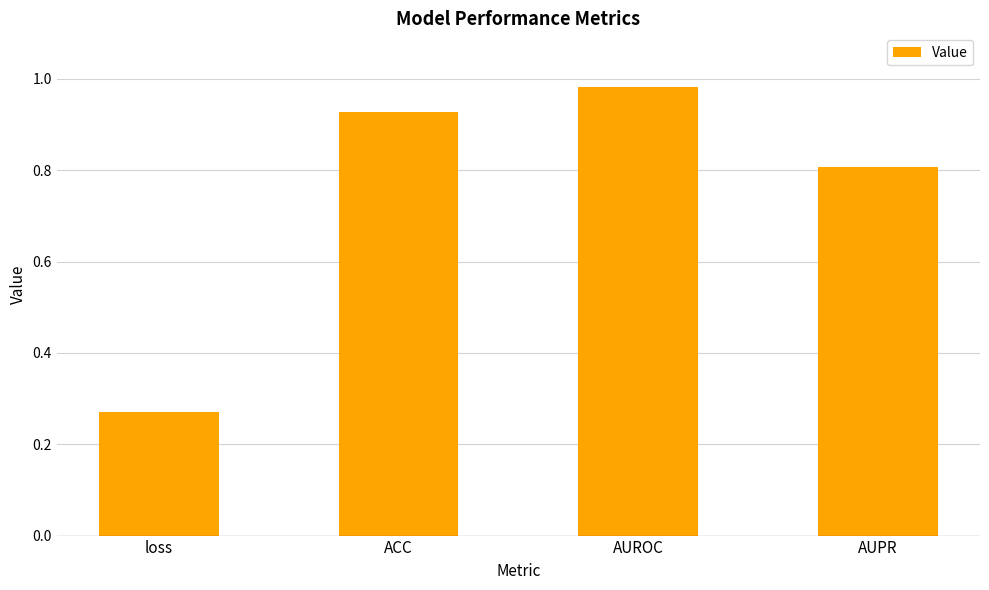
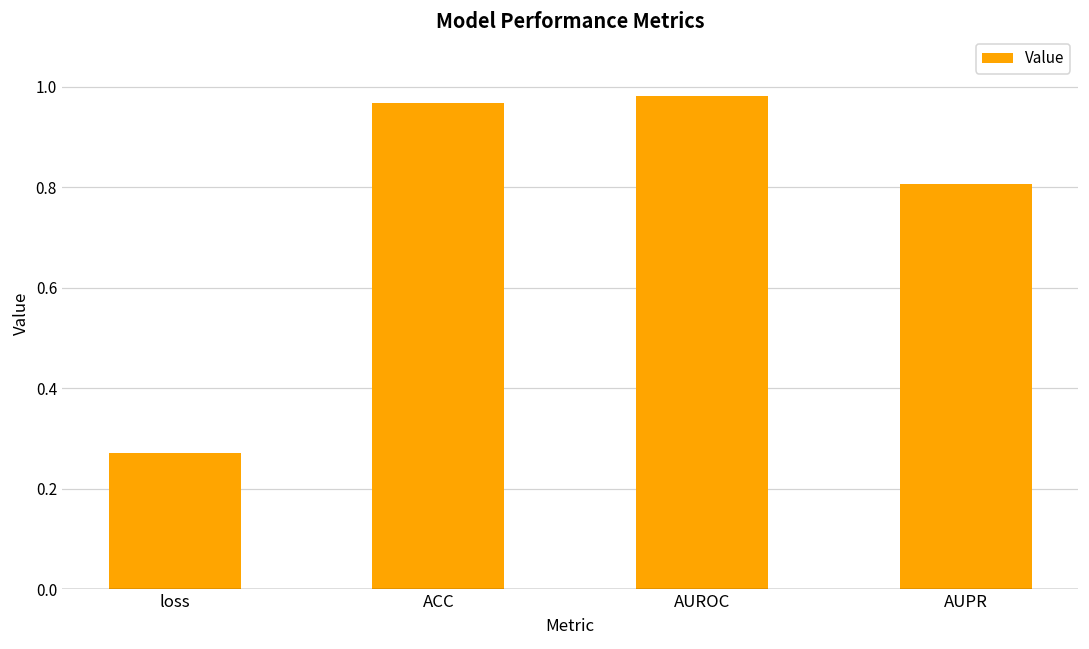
ACC: 0.93 -> 0.97
